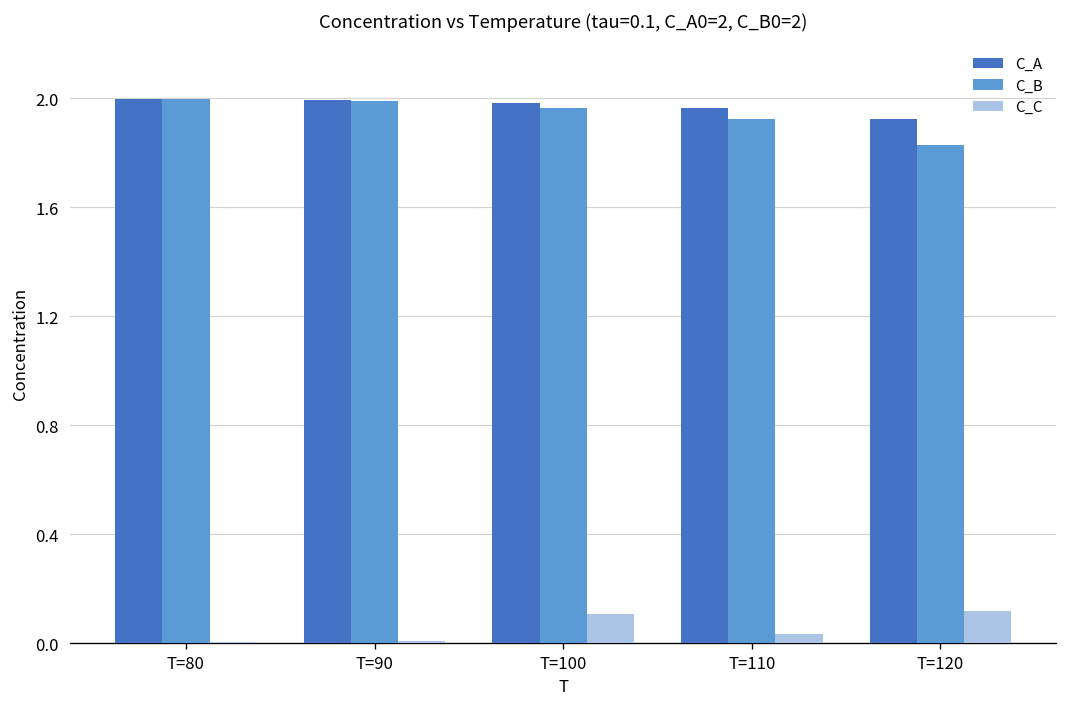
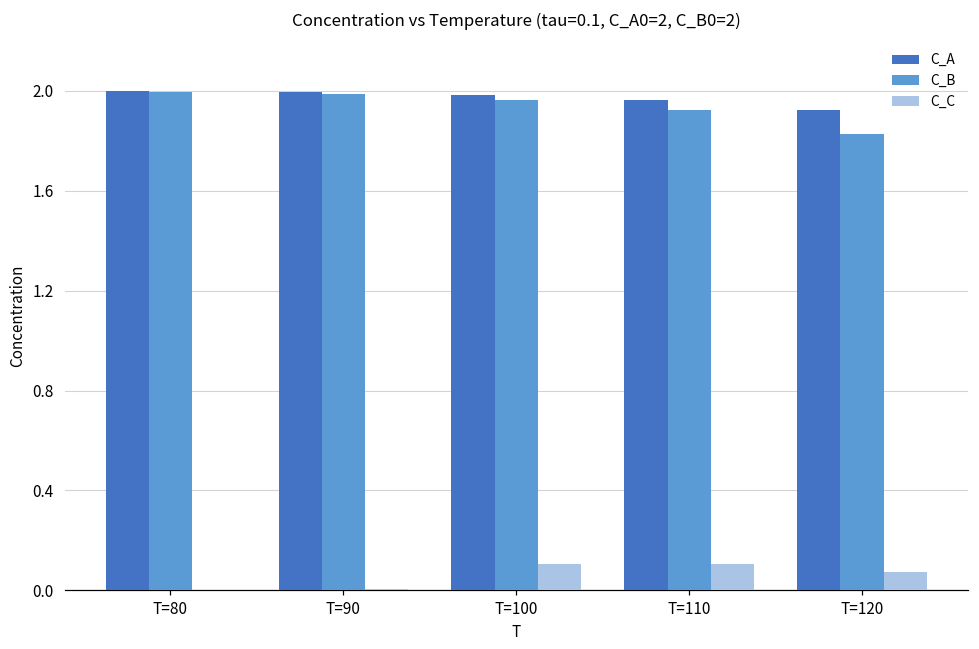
C_C, T=110: 0.03 -> 0.11
C_C, T=120: 0.12 -> 0.07
